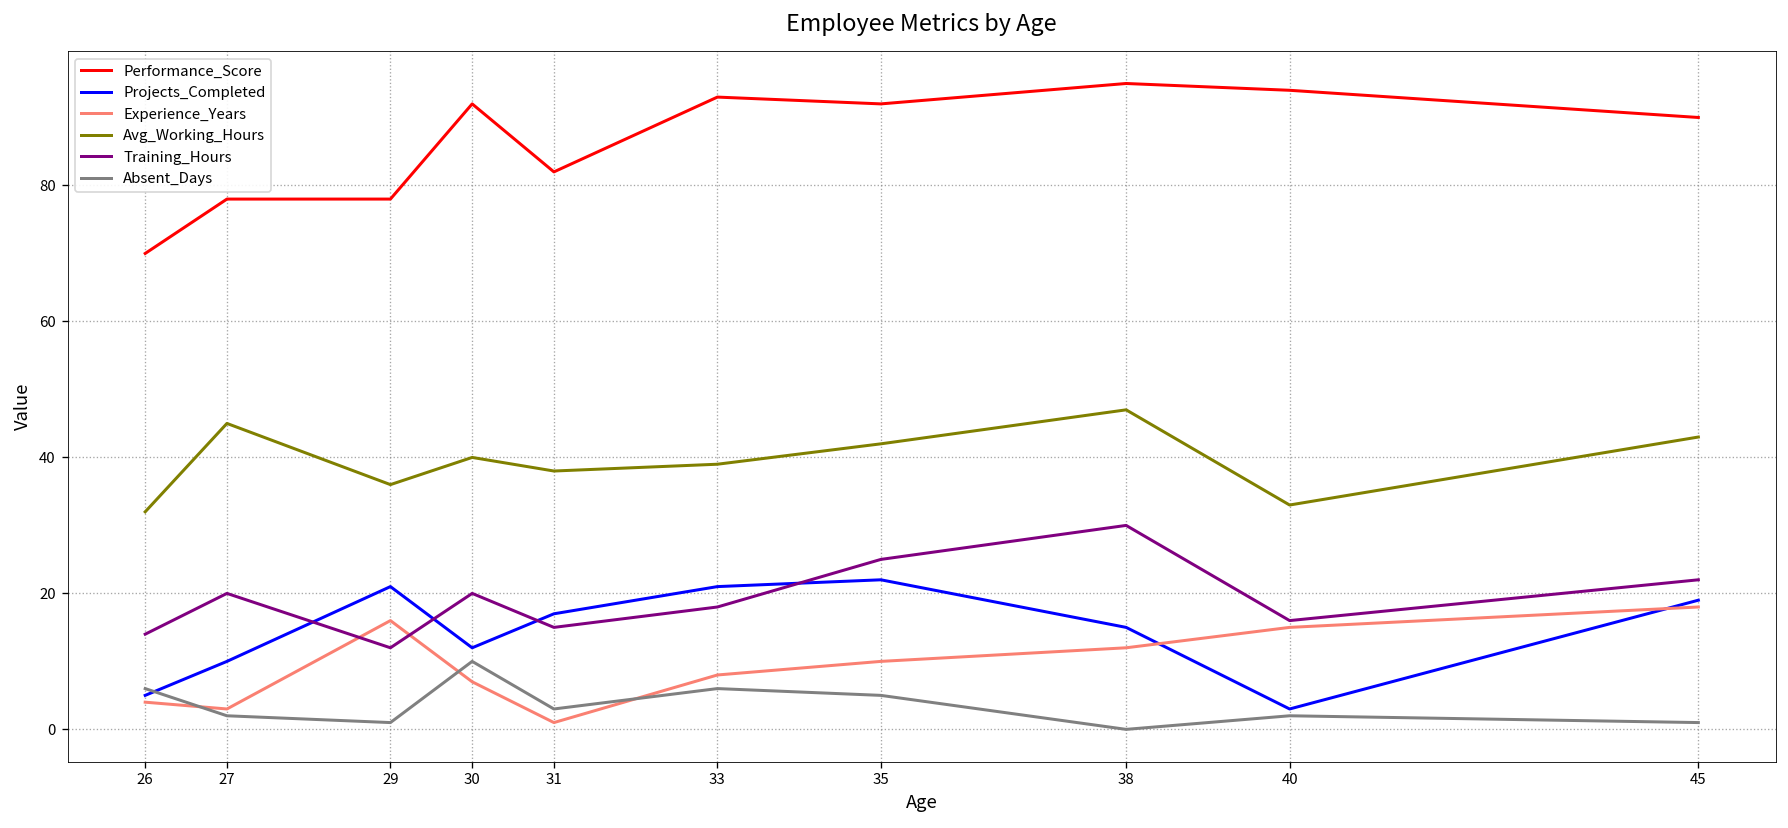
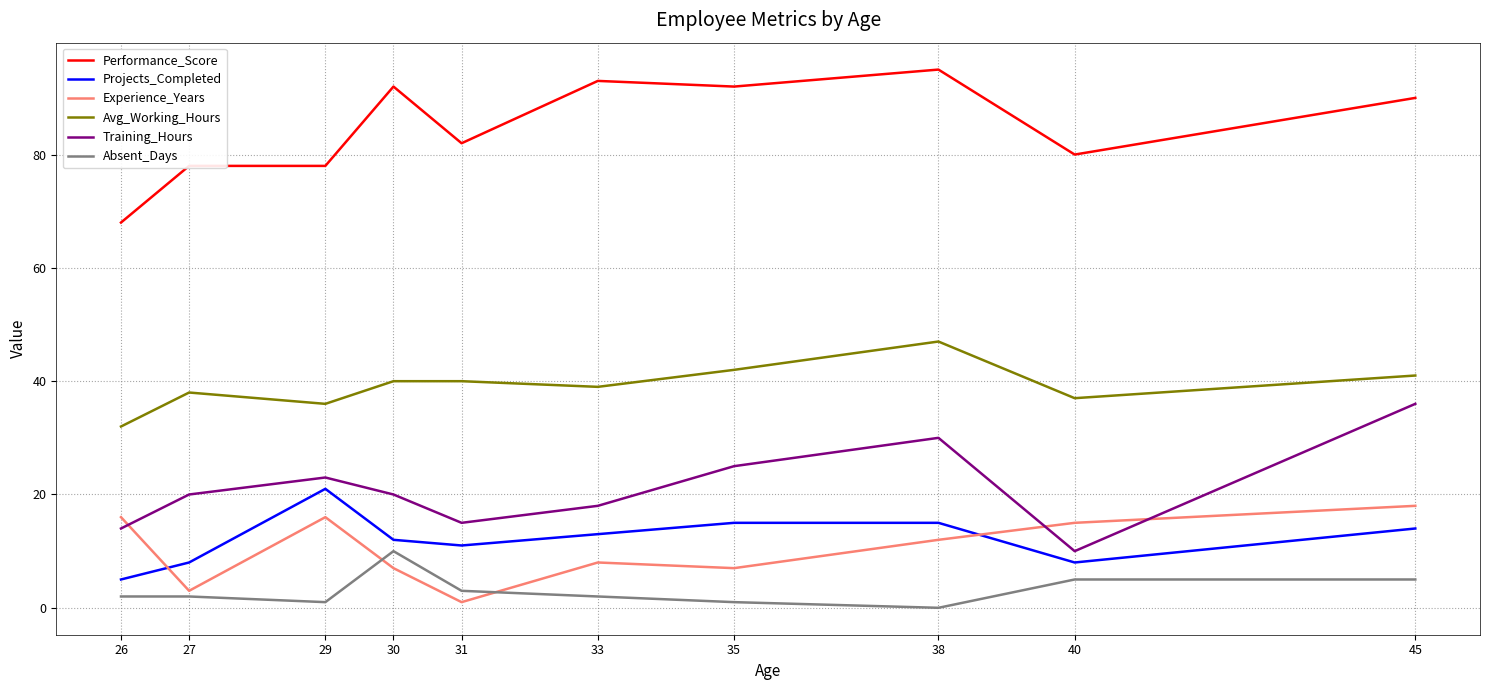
Performance_Score, 26: 70 -> 68
Experience_Years, 26: 4 -> 16
Absent_Days, 26: 6 -> 2
Projects_Completed, 27: 10 -> 8
Avg_Working_Hours, 27: 45 -> 38
Training_Hours, 29: 12 -> 23
Projects_Completed, 31: 17 -> 11
Avg_Working_Hours, 31: 38 -> 40
Projects_Completed, 33: 21 -> 13
Absent_Days, 33: 6 -> 2
Projects_Completed, 35: 22 -> 15
Experience_Years, 35: 10 -> 7
Absent_Days, 35: 5 -> 1
Performance_Score, 40: 94 -> 80
Projects_Completed, 40: 3 -> 8
Avg_Working_Hours, 40: 33 -> 37
Training_Hours, 40: 16 -> 10
Absent_Days, 40: 2 -> 5
Projects_Completed, 45: 19 -> 14
Avg_Working_Hours, 45: 43 -> 41
Training_Hours, 45: 22 -> 36
Absent_Days, 45: 1 -> 5
